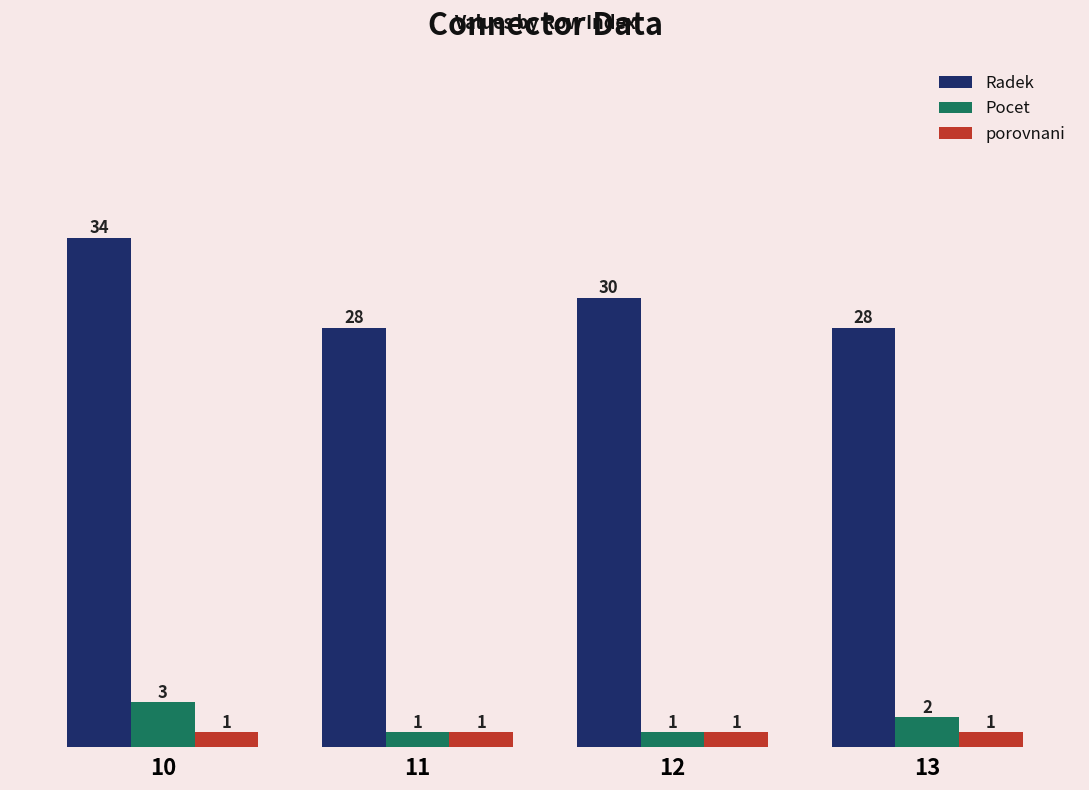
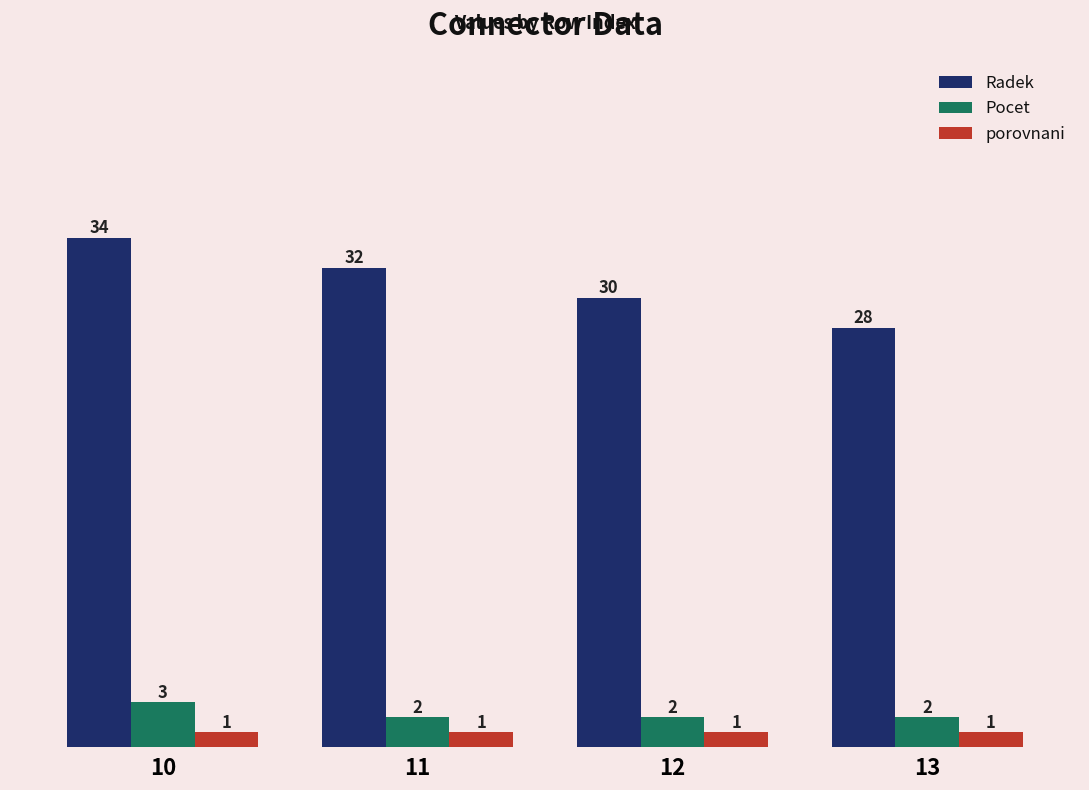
Radek, 11: 28 -> 32
Pocet, 11: 1 -> 2
Pocet, 12: 1 -> 2
